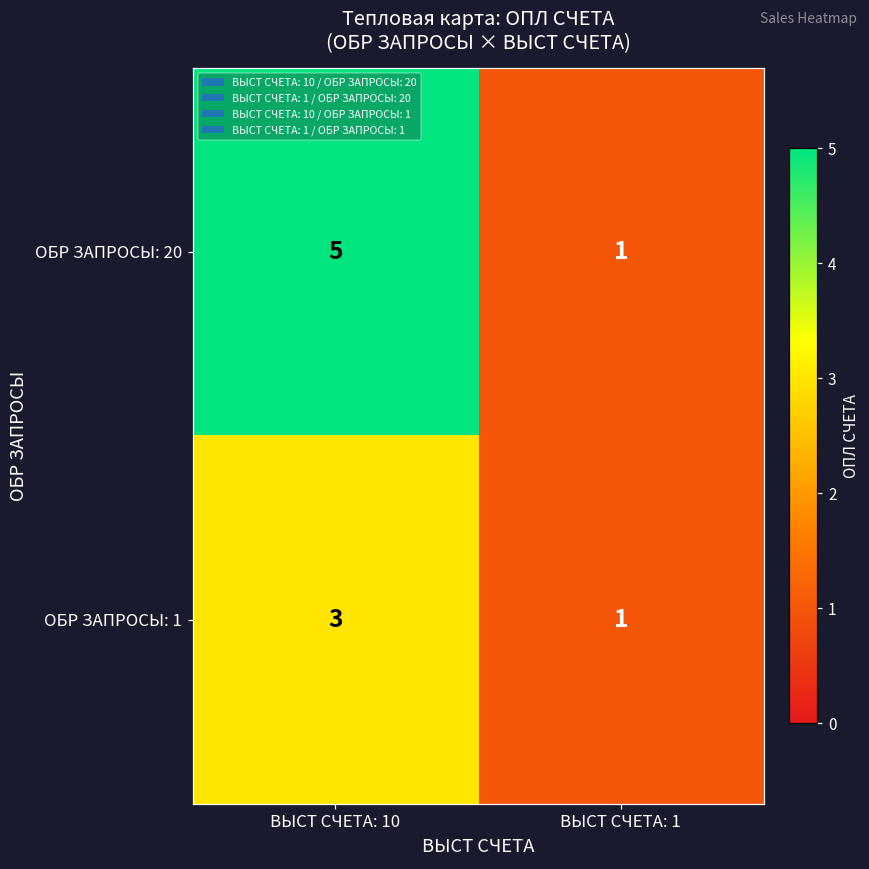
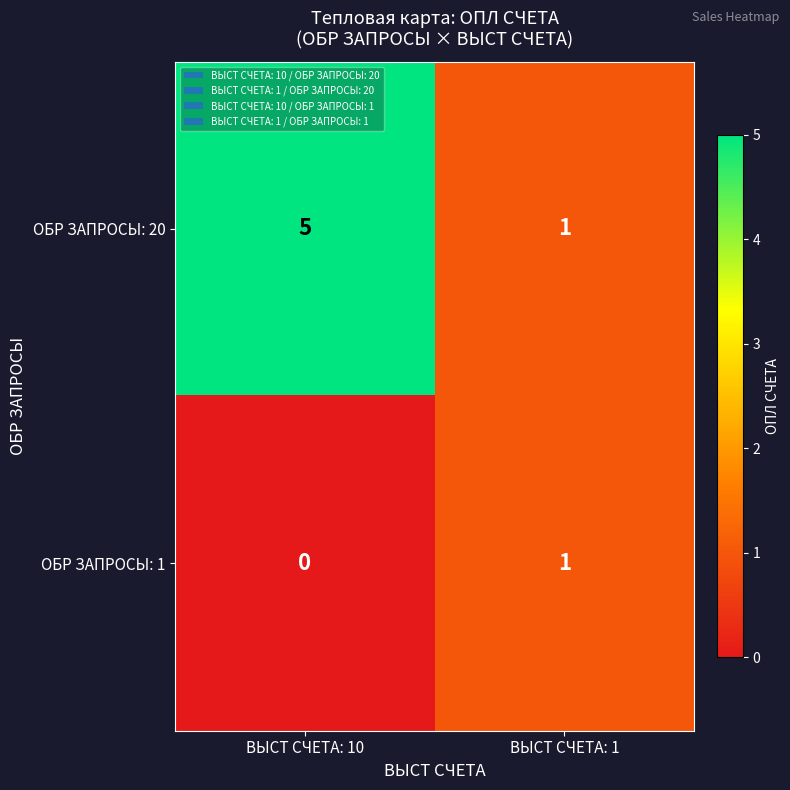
ОБР ЗАПРОСЫ: 1, ВЫСТ СЧЕТА: 10: 3 -> 0
